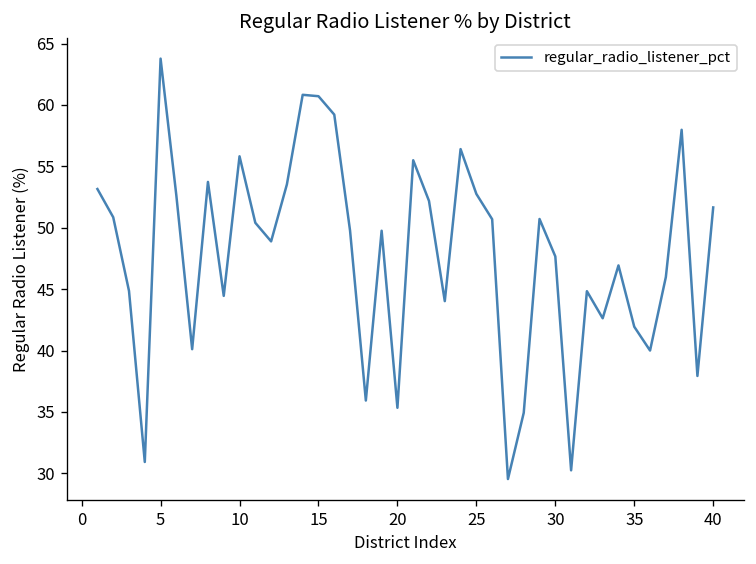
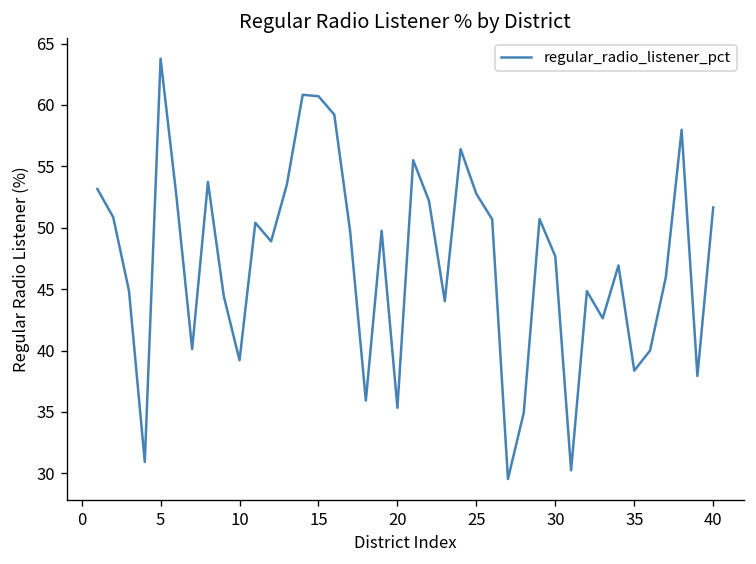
10: 55.8 -> 39.2
35: 41.9 -> 38.4
